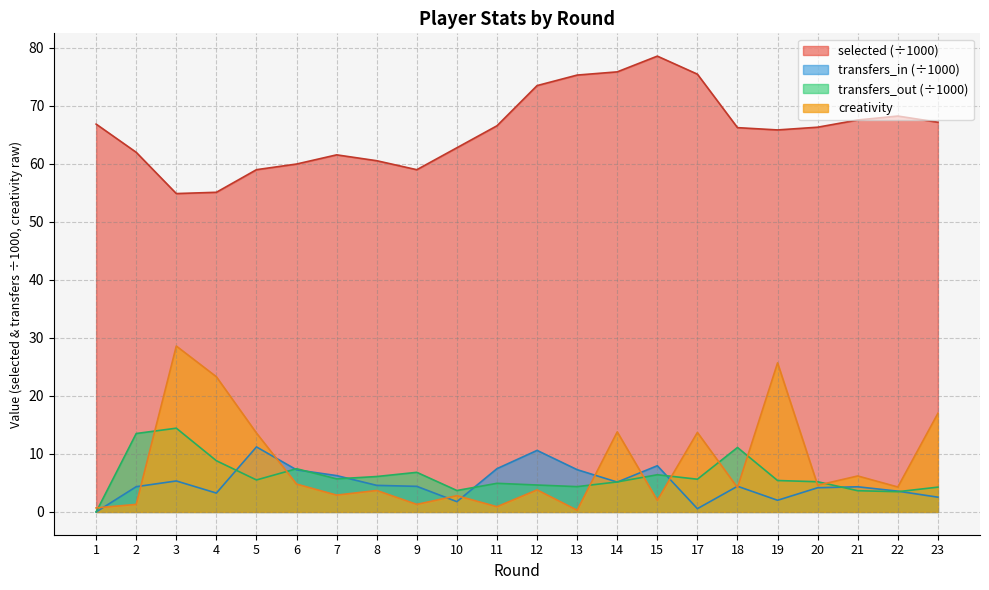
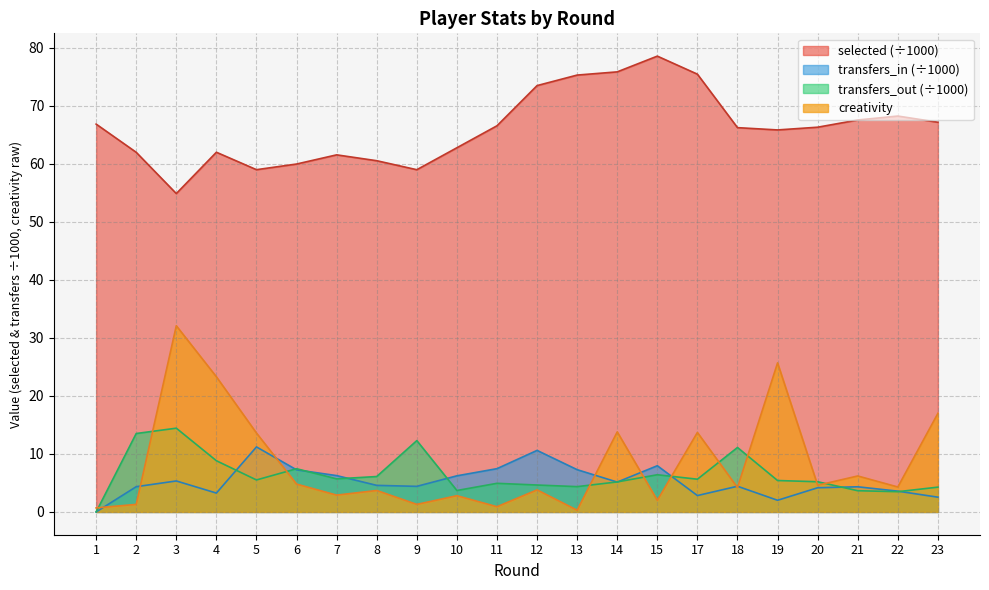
creativity, 3: 29 -> 32
selected (÷1000), 4: 55 -> 62
transfers_out (÷1000), 9: 7 -> 12
transfers_in (÷1000), 10: 2 -> 6
transfers_in (÷1000), 17: 1 -> 3
